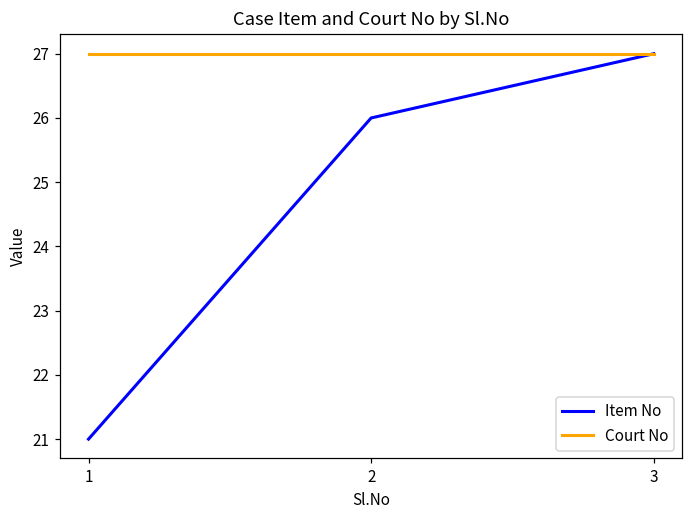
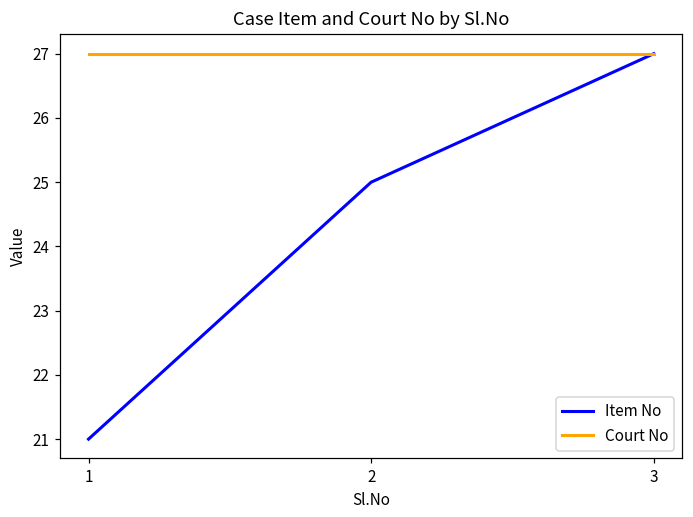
Item No, 2: 26 -> 25
